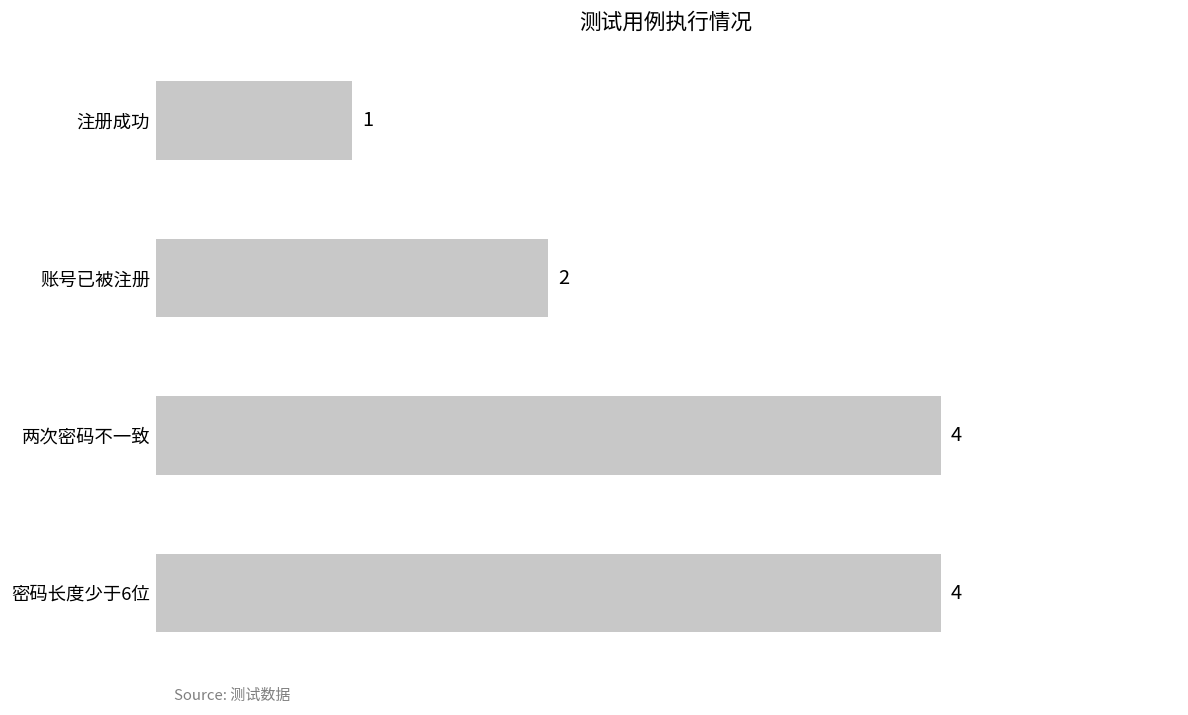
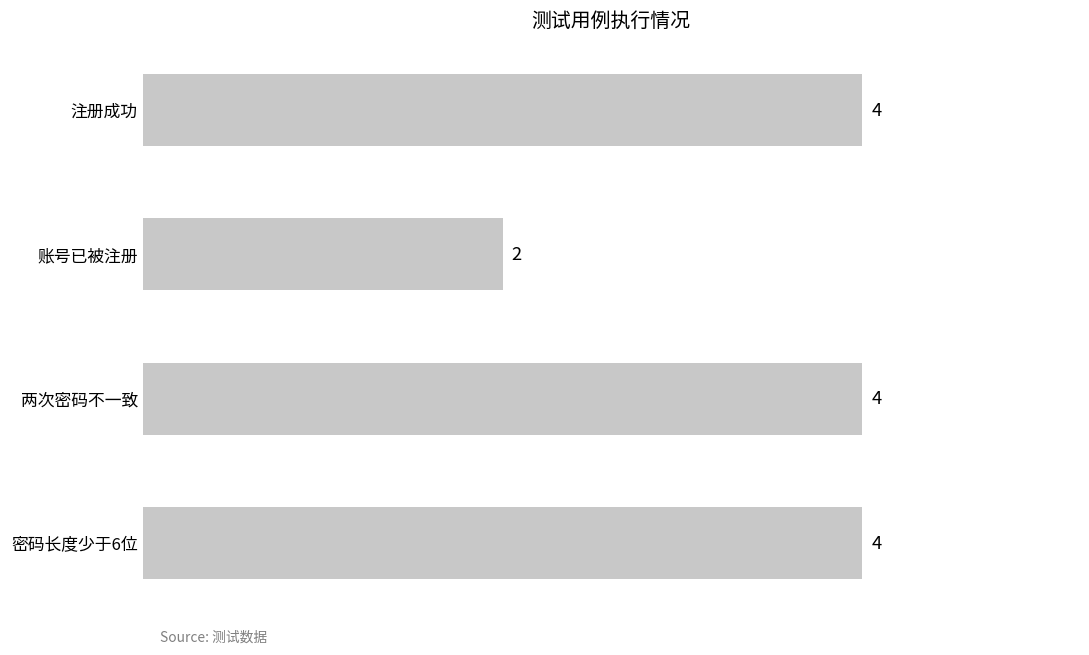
注册成功: 1 -> 4
